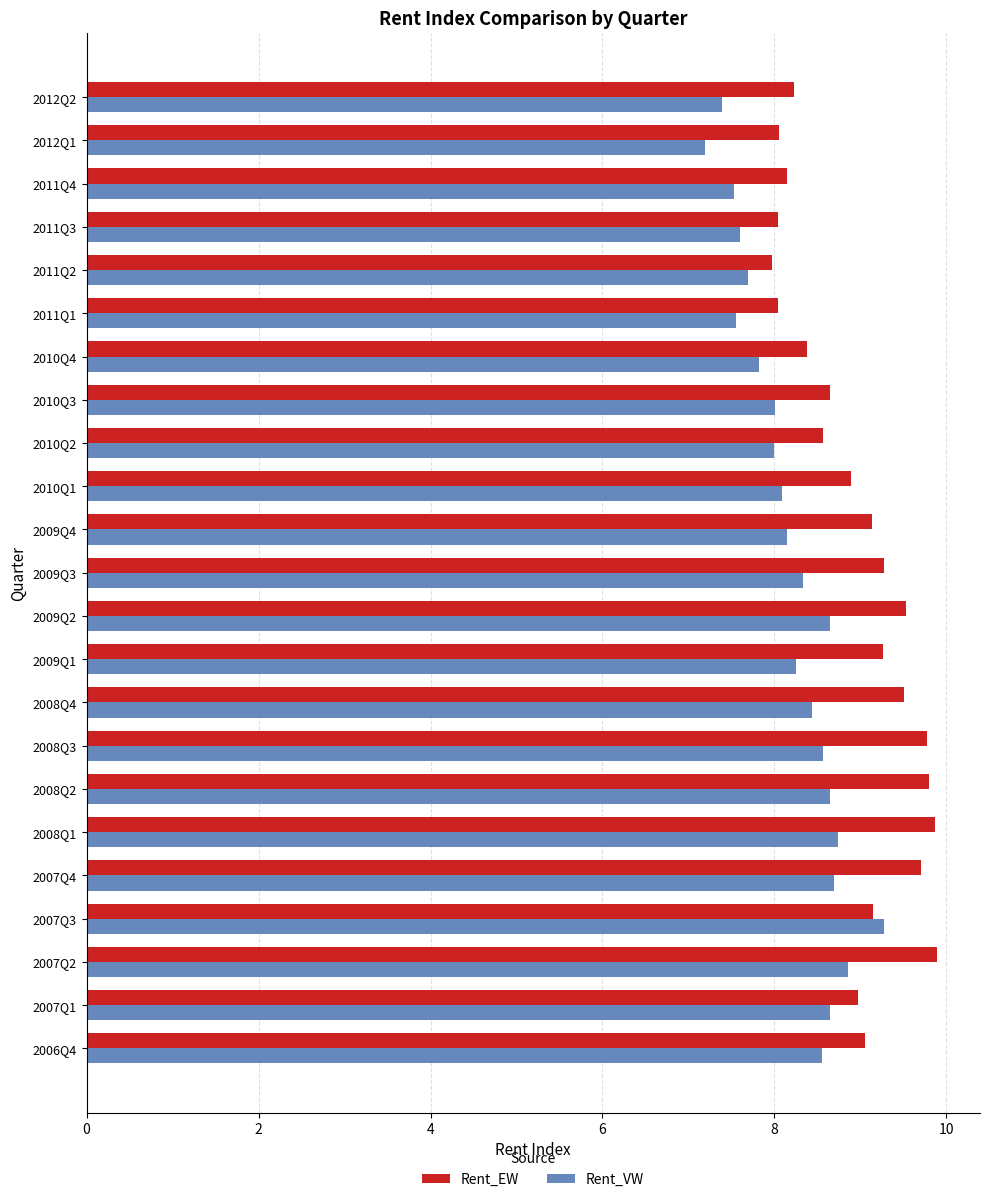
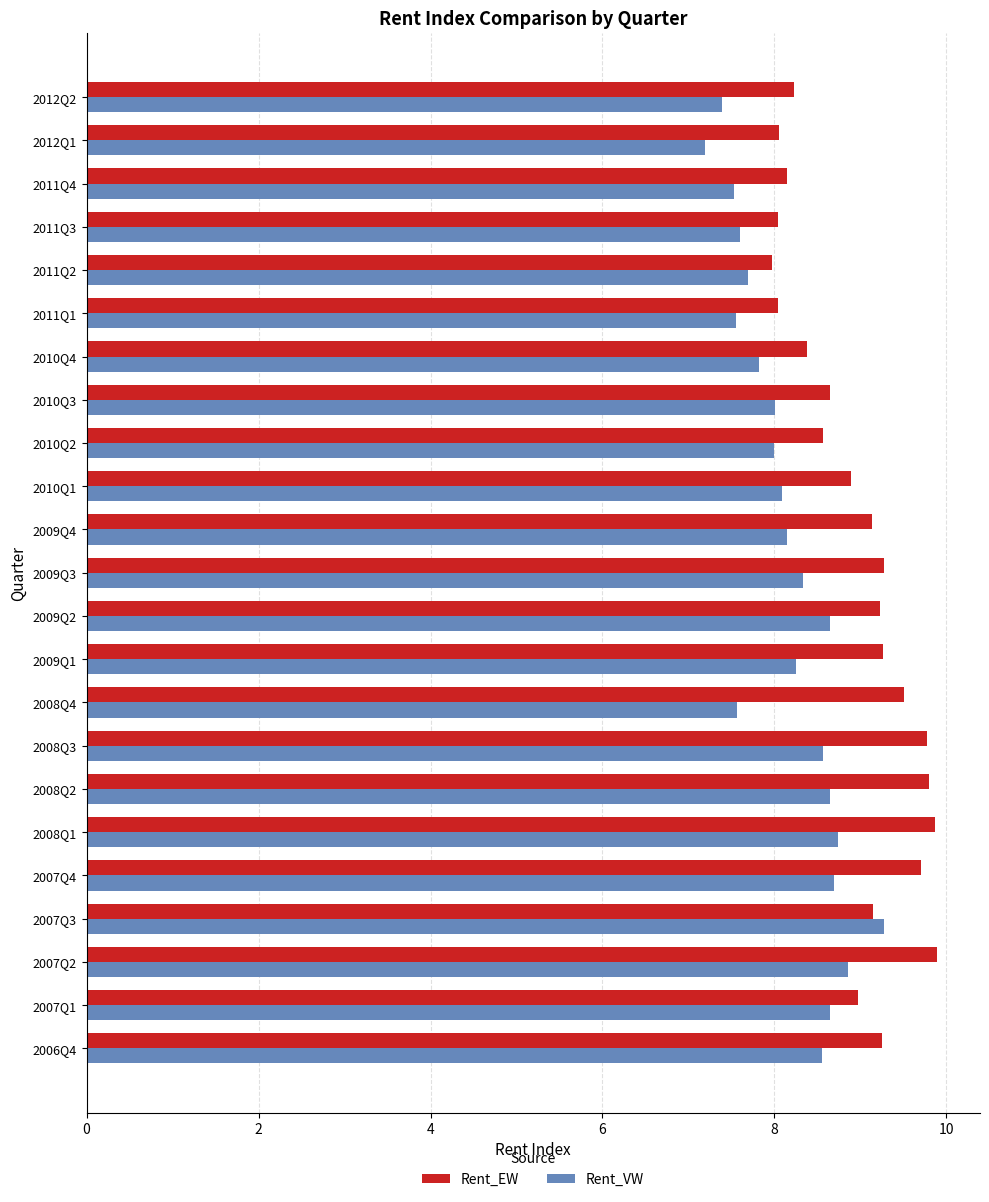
Rent_EW, 2009Q2: 9.5 -> 9.2
Rent_VW, 2008Q4: 8.4 -> 7.6
Rent_EW, 2006Q4: 9.1 -> 9.3
